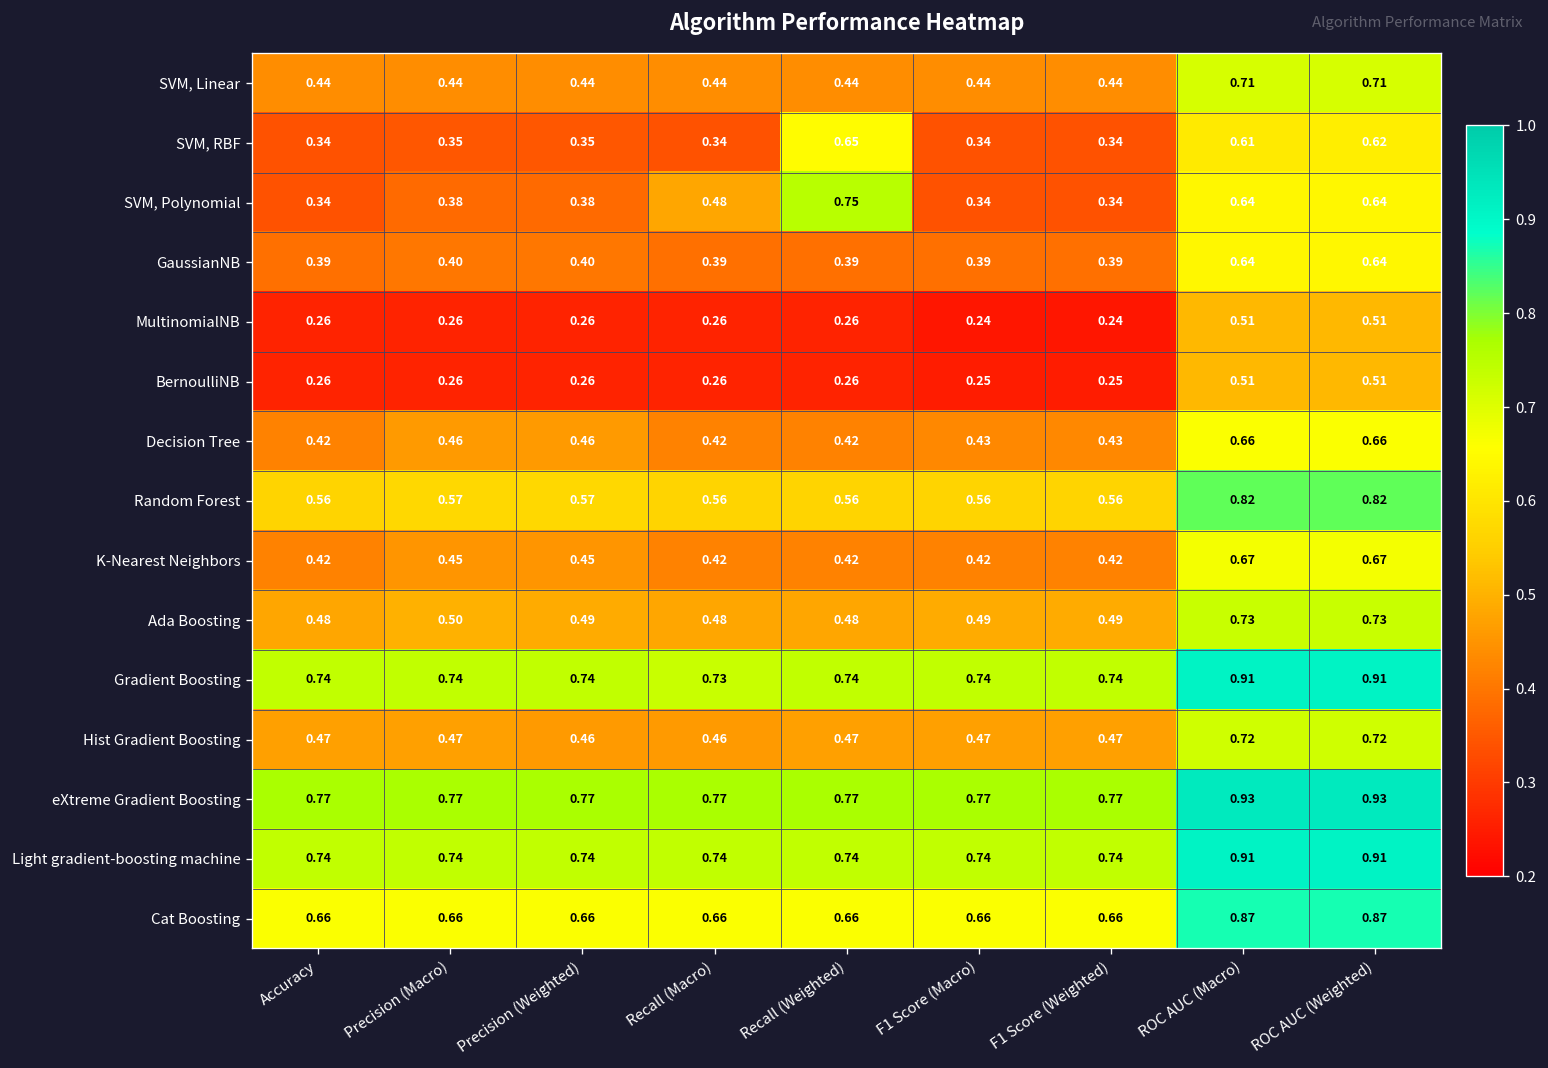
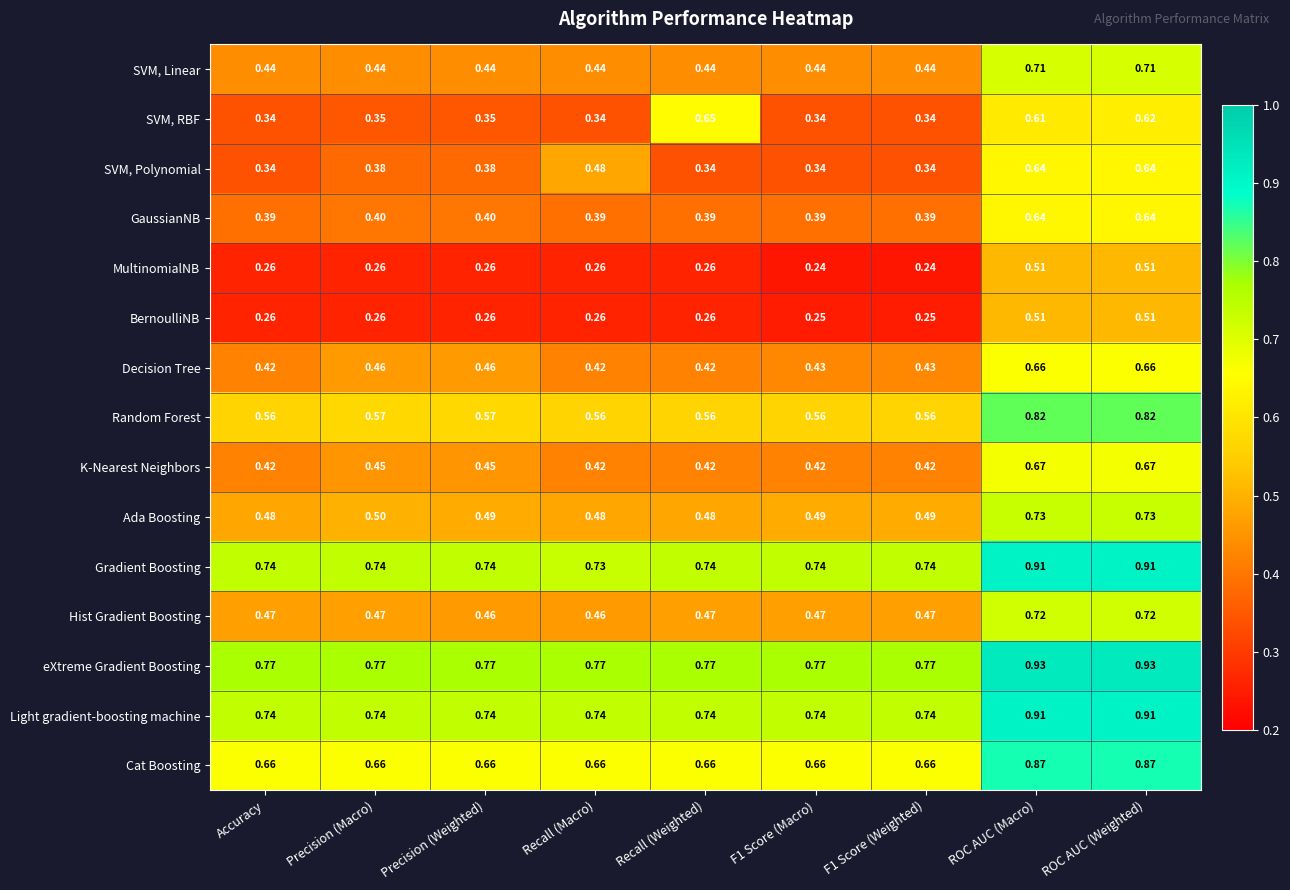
SVM, Polynomial, Recall (Weighted): 0.75 -> 0.34
